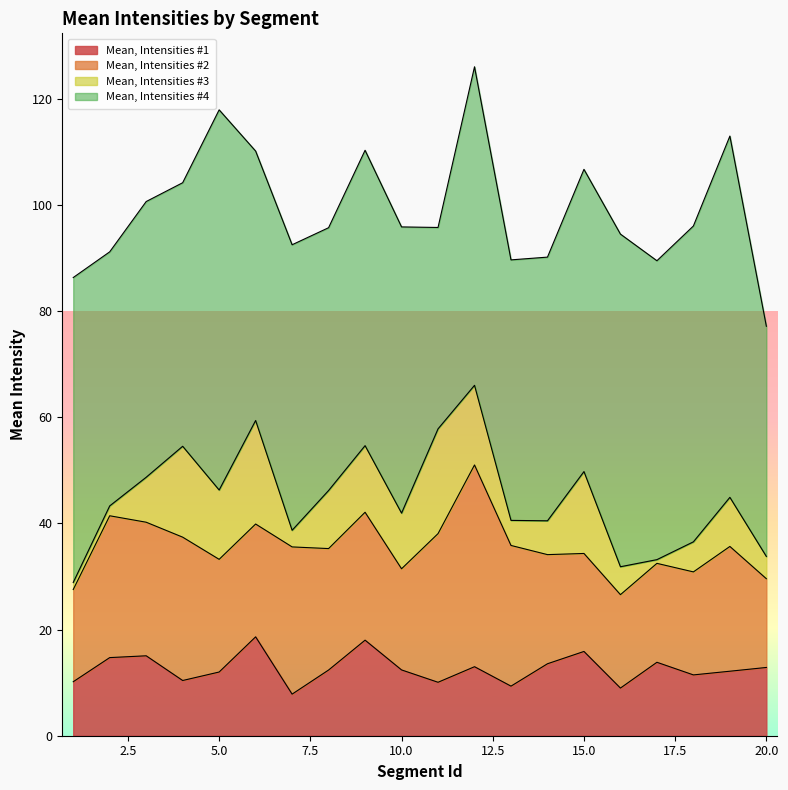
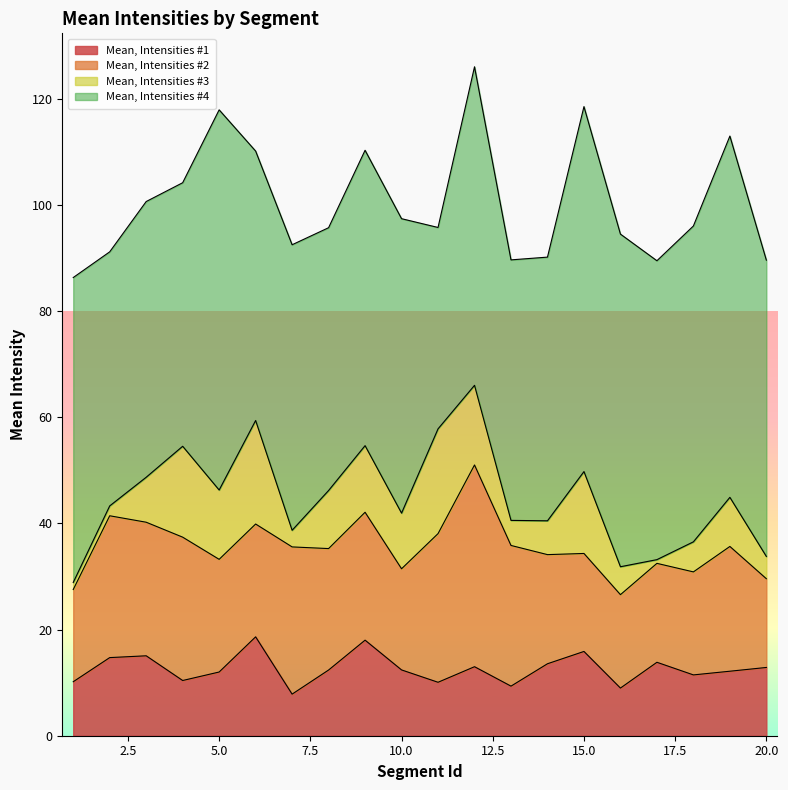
Mean, Intensities #4, 10.0: 54 -> 55
Mean, Intensities #4, 15.0: 57 -> 69
Mean, Intensities #4, 20.0: 43 -> 56
